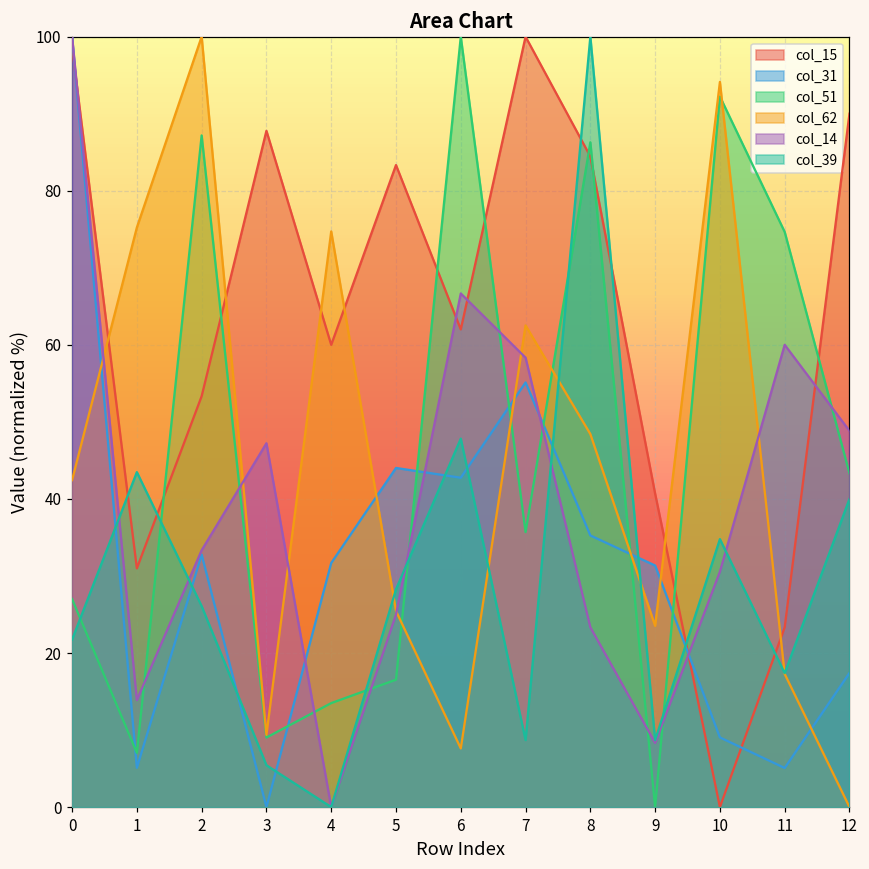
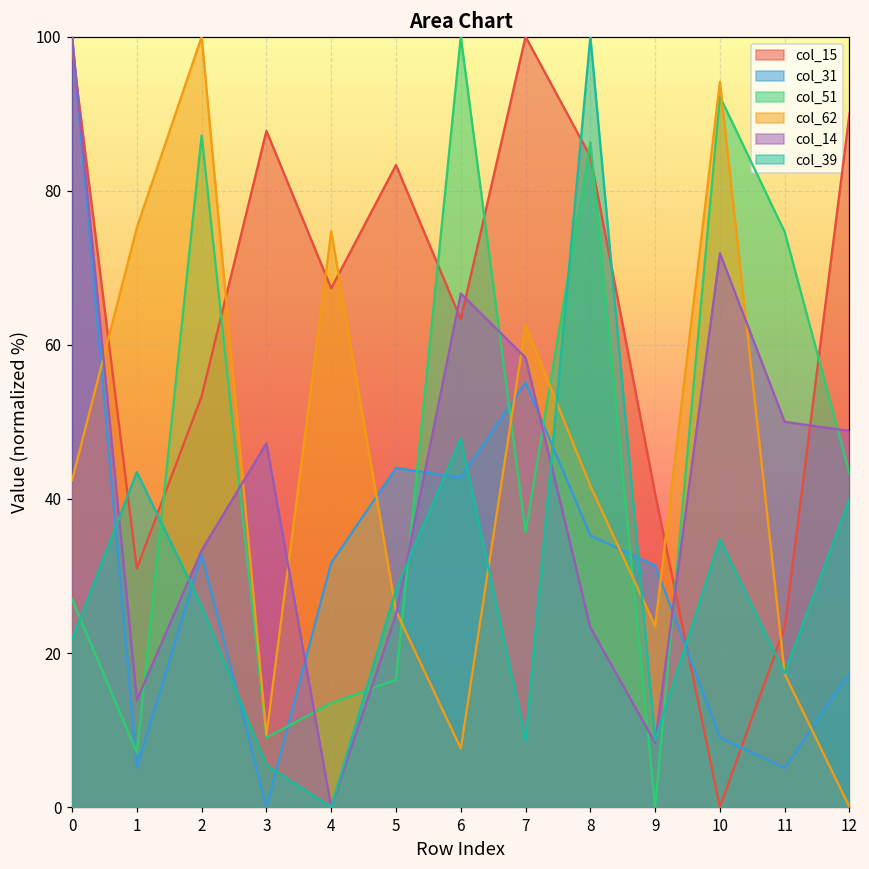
col_15, 4: 60 -> 67
col_15, 6: 62 -> 63
col_62, 8: 48 -> 42
col_14, 10: 31 -> 72
col_14, 11: 60 -> 50
